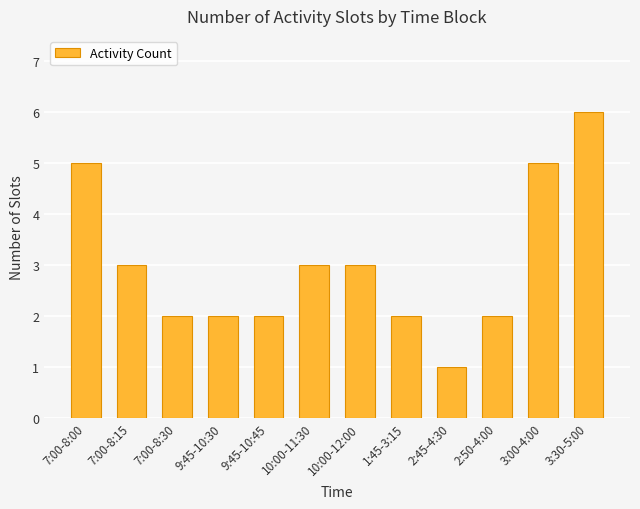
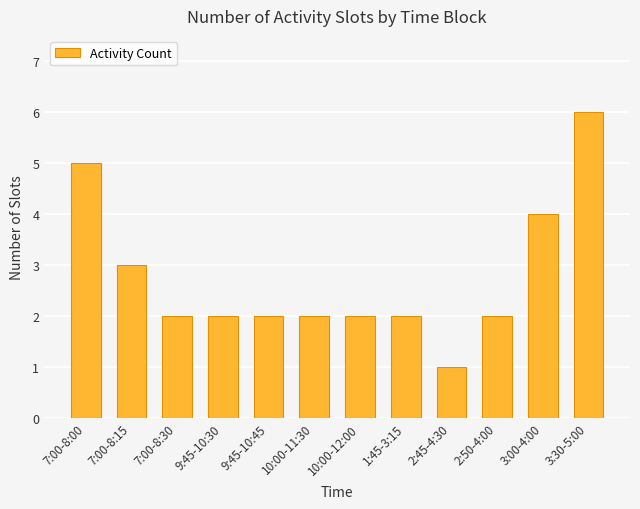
10:00-11:30: 3 -> 2
10:00-12:00: 3 -> 2
3:00-4:00: 5 -> 4
